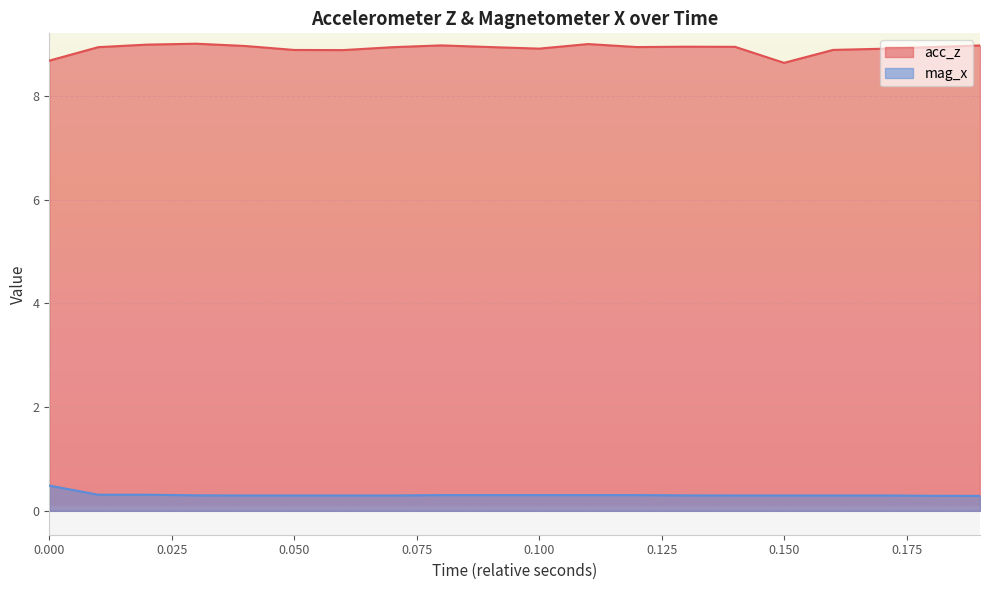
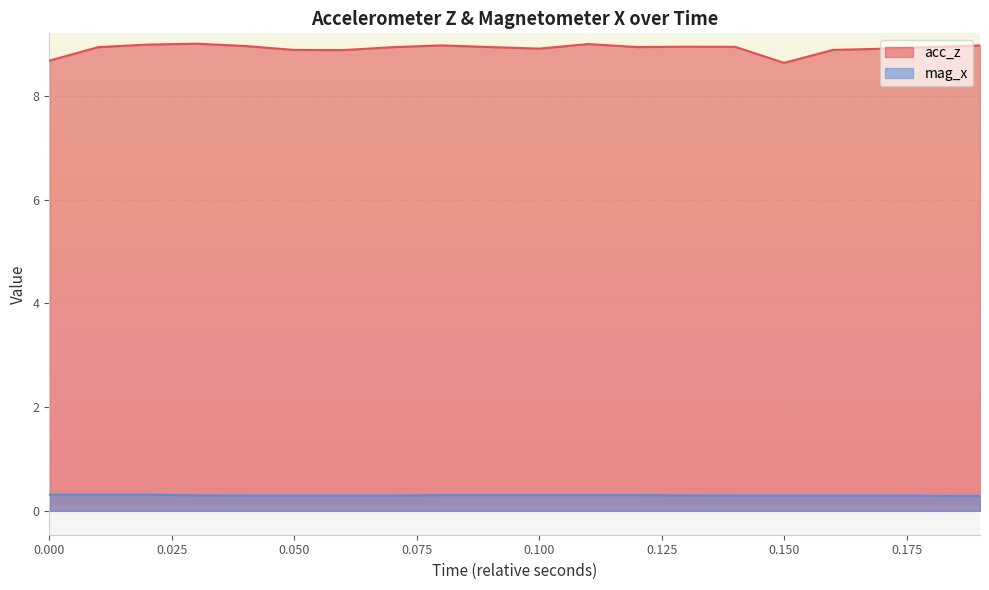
mag_x, 0.000: 0.5 -> 0.3
